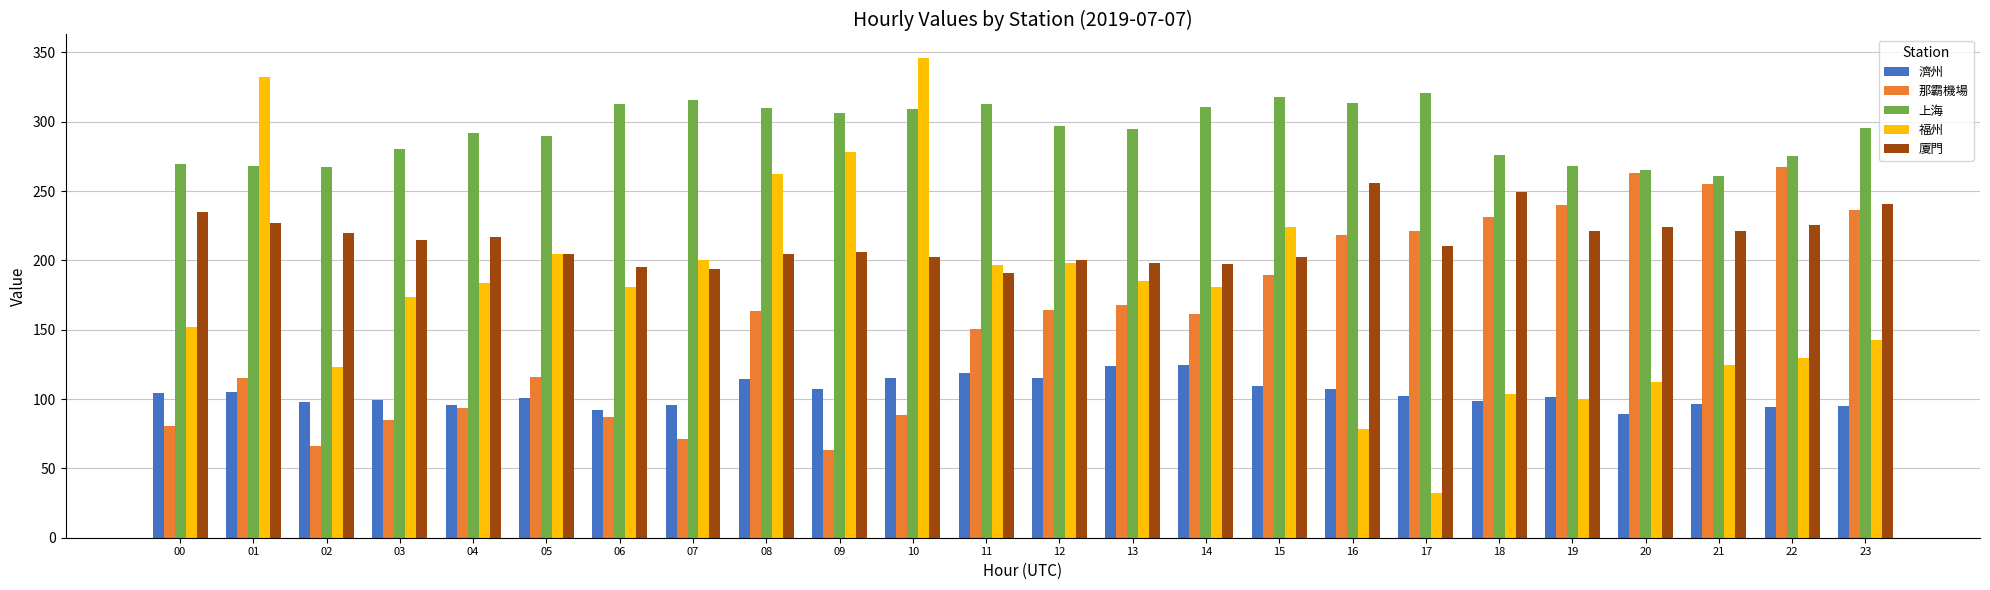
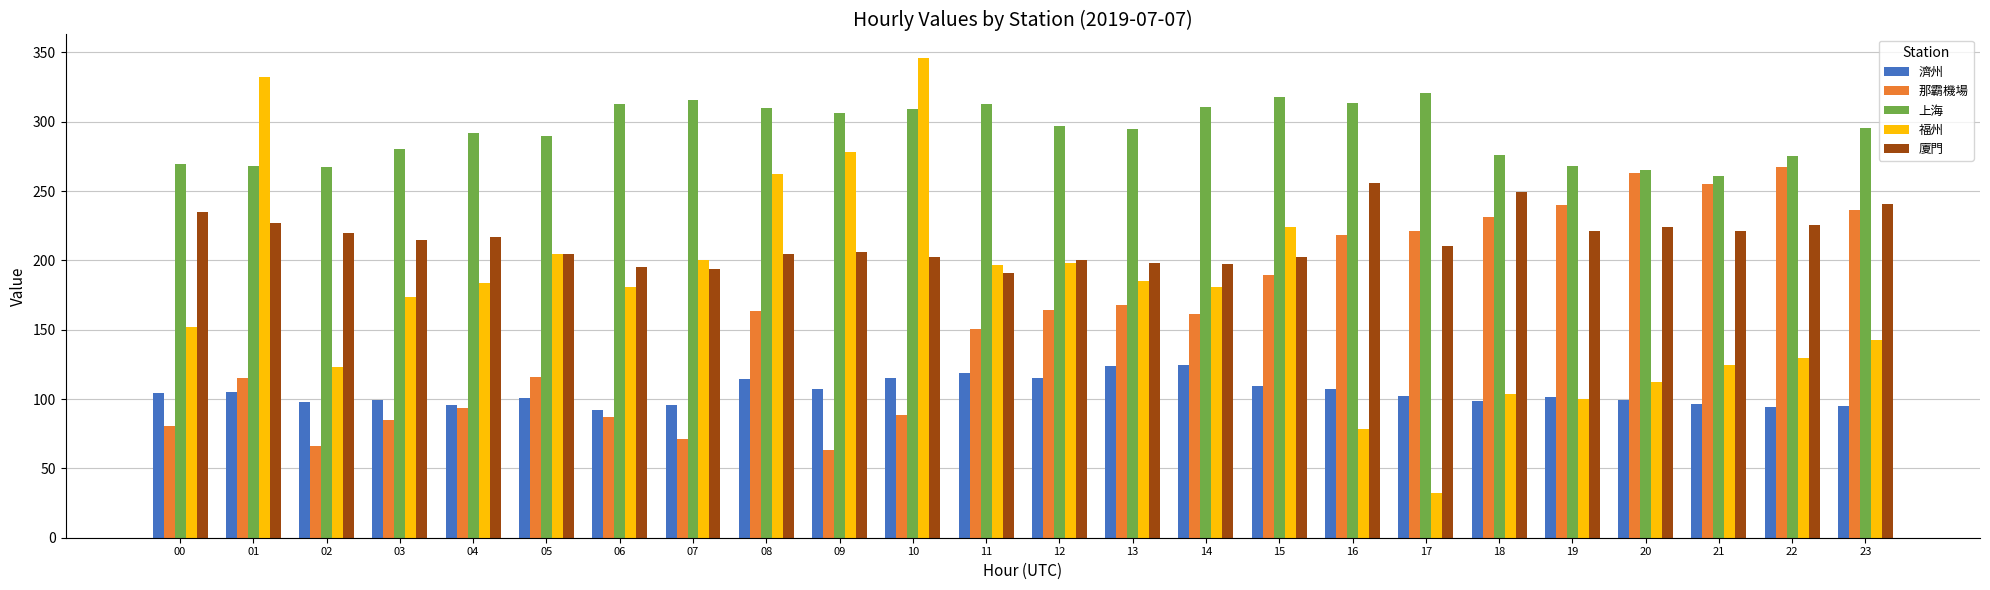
濟州, 20: 90 -> 99
